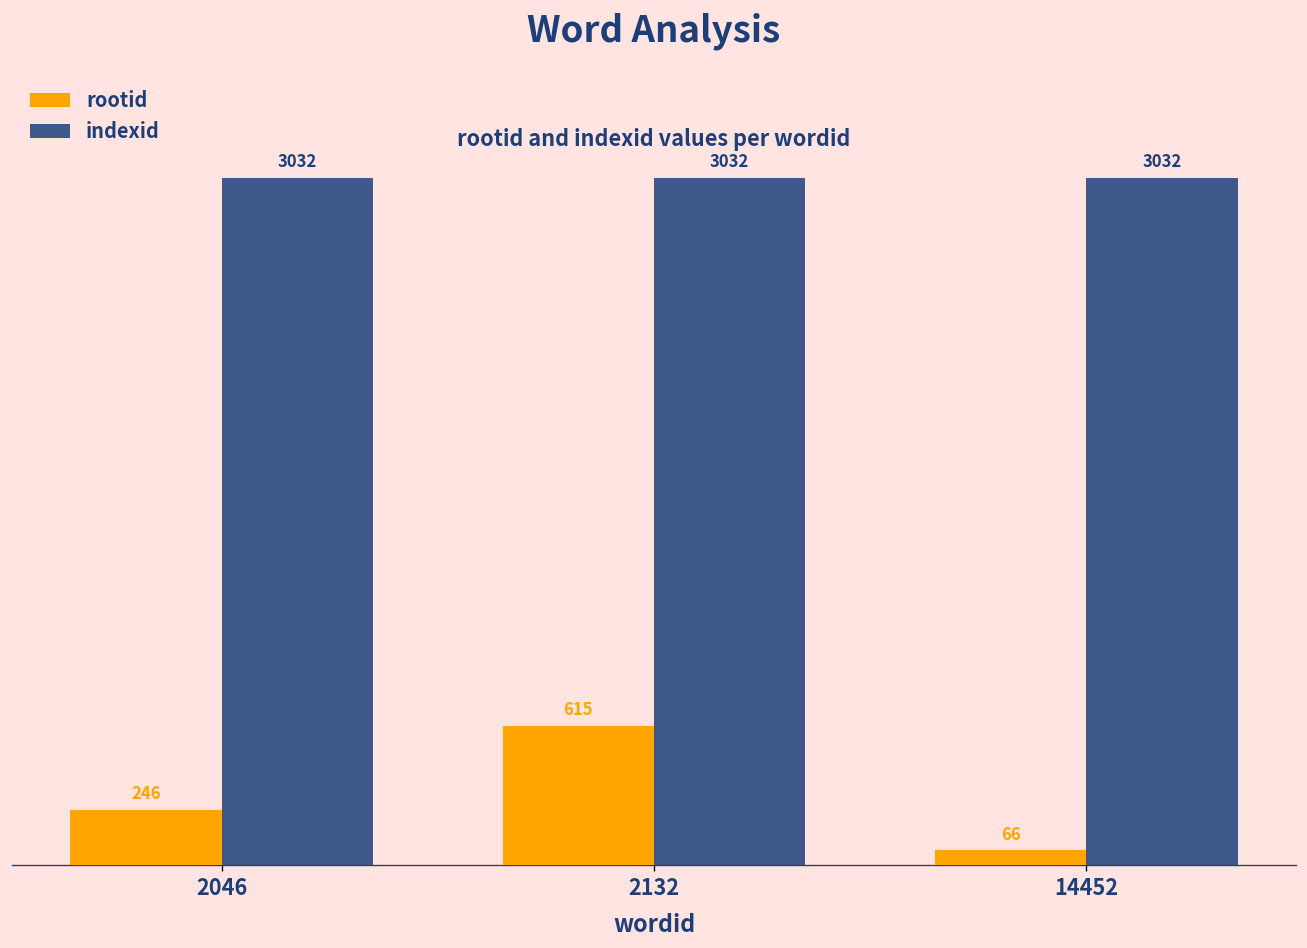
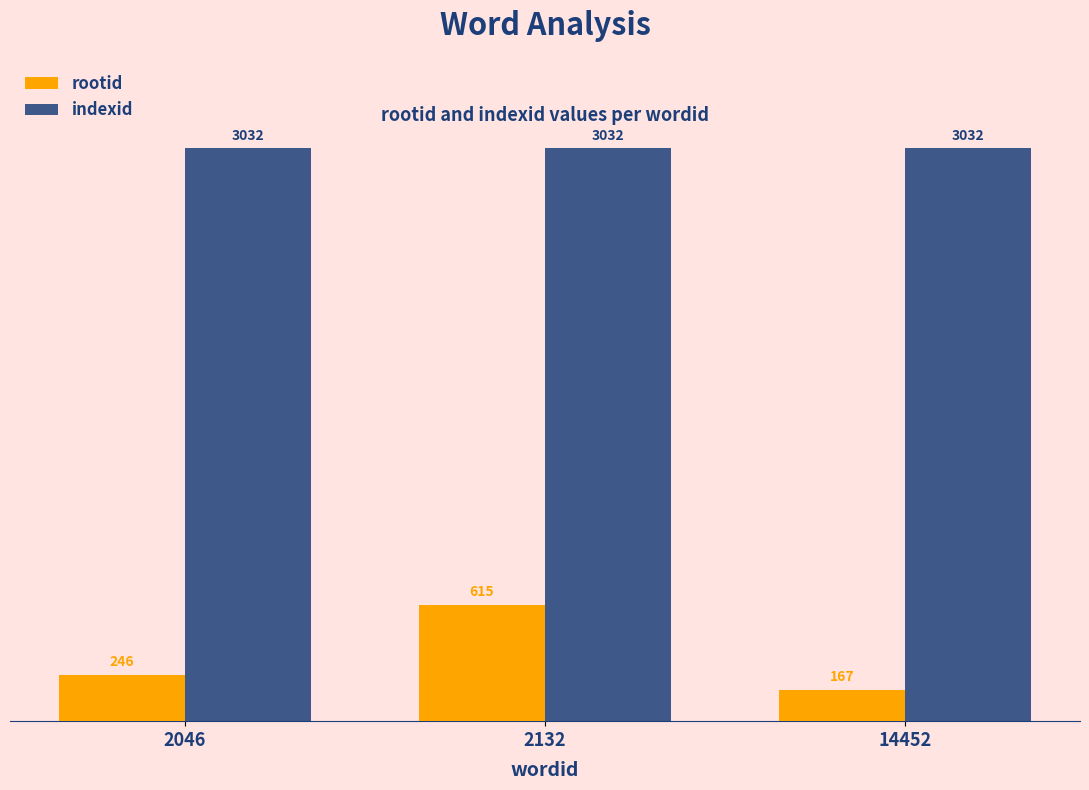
rootid, 14452: 66 -> 167
